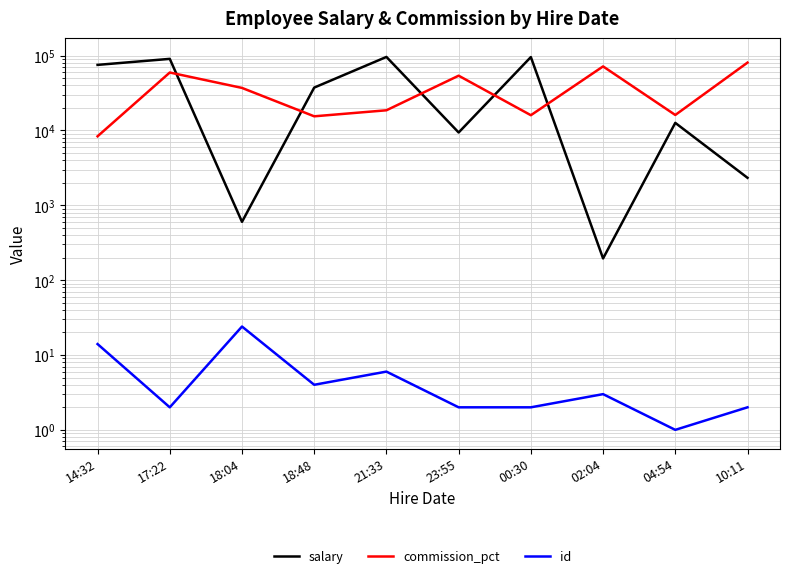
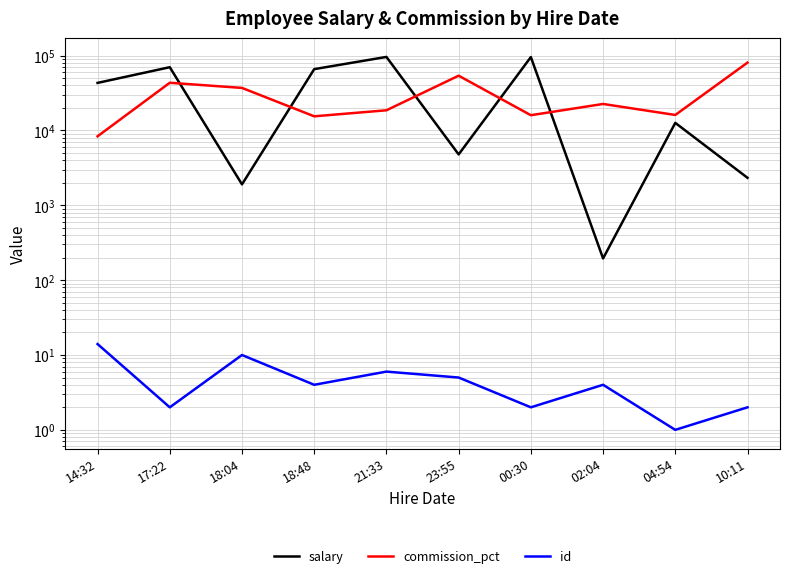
salary, 14:32: 80000 -> 40000
salary, 17:22: 90000 -> 70000
commission_pct, 17:22: 60000 -> 40000
salary, 18:04: 600 -> 1900
id, 18:04: 24 -> 10
salary, 18:48: 40000 -> 70000
salary, 23:55: 9000 -> 5000
id, 23:55: 2 -> 5
commission_pct, 02:04: 70000 -> 23000
id, 02:04: 3 -> 4
